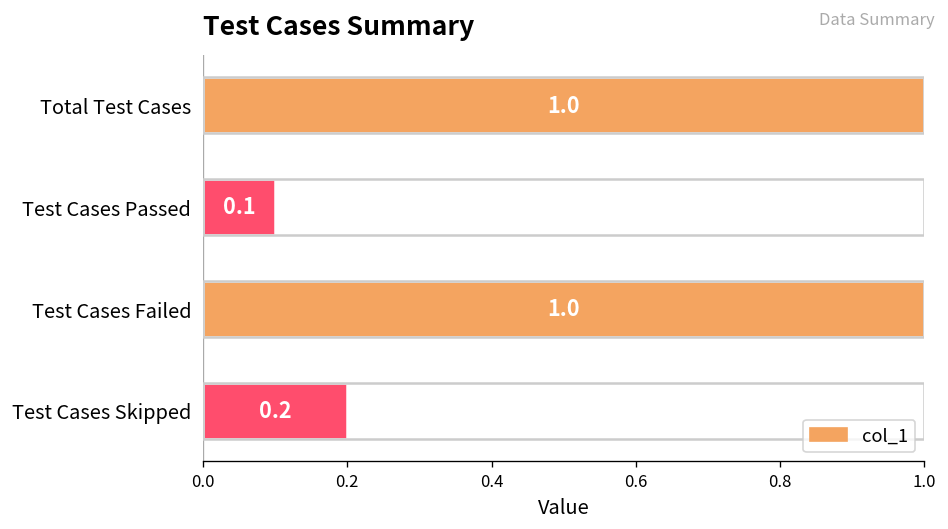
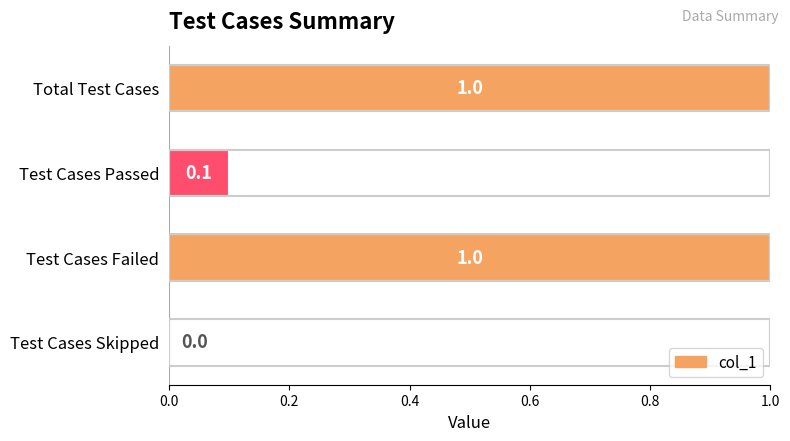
Test Cases Skipped: 0.2 -> 0.0
